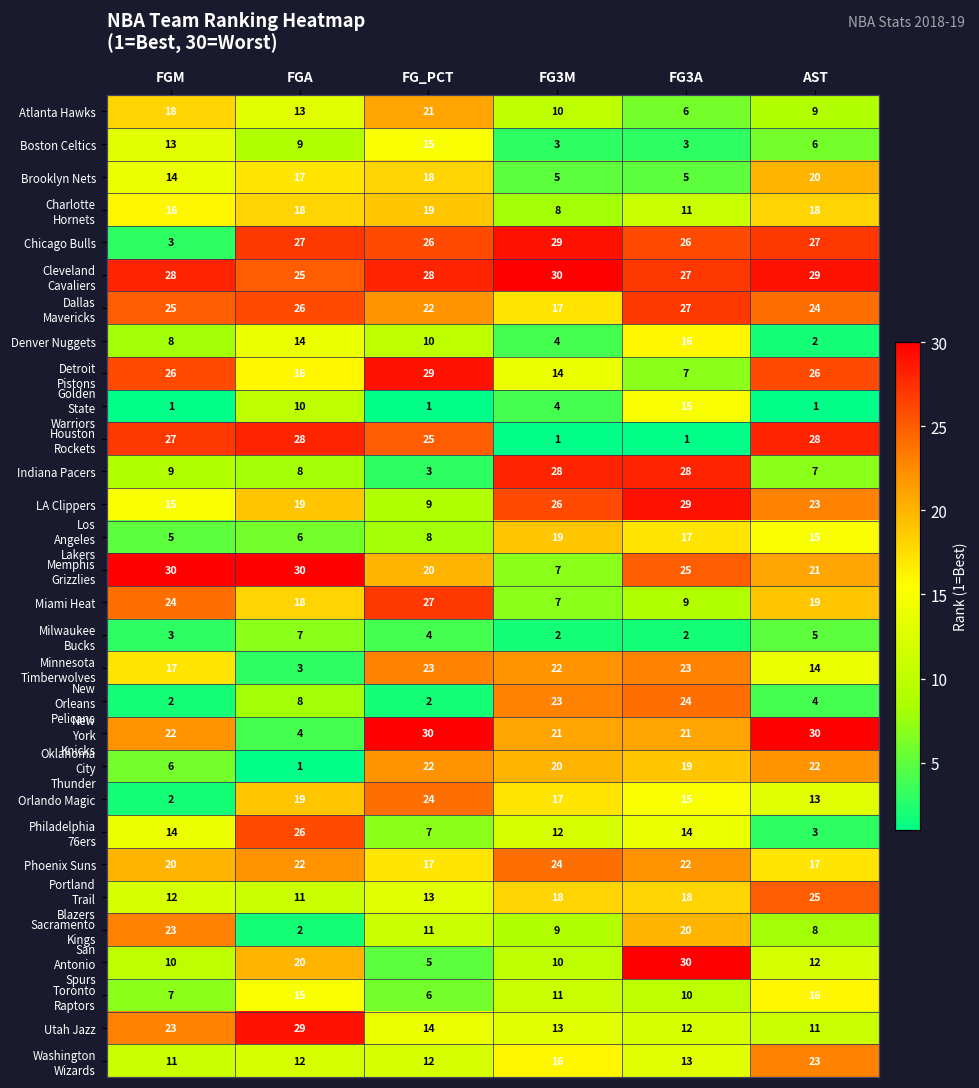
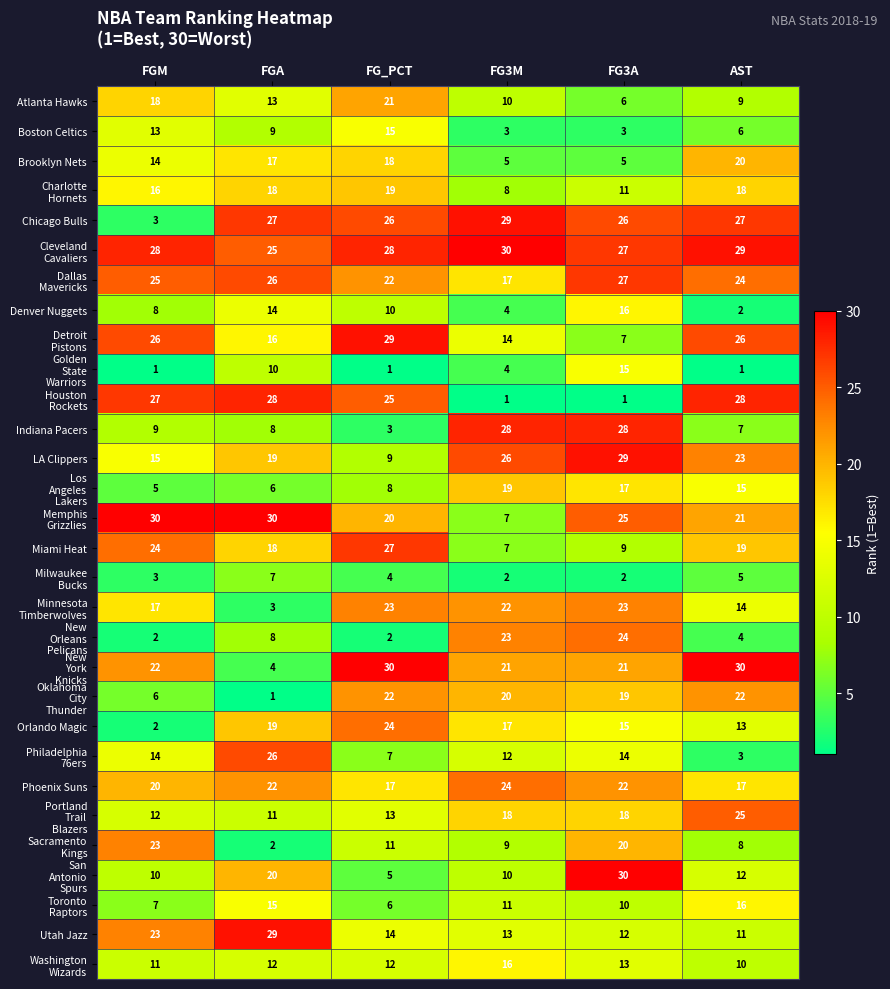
Washington Wizards, AST: 23 -> 10
